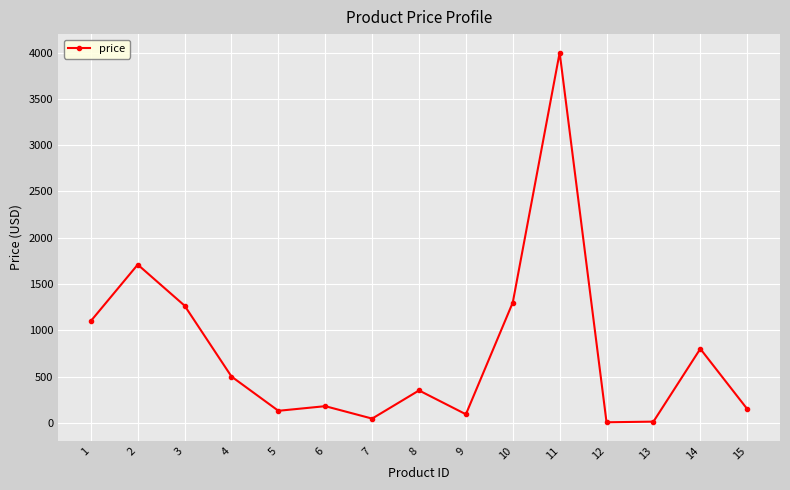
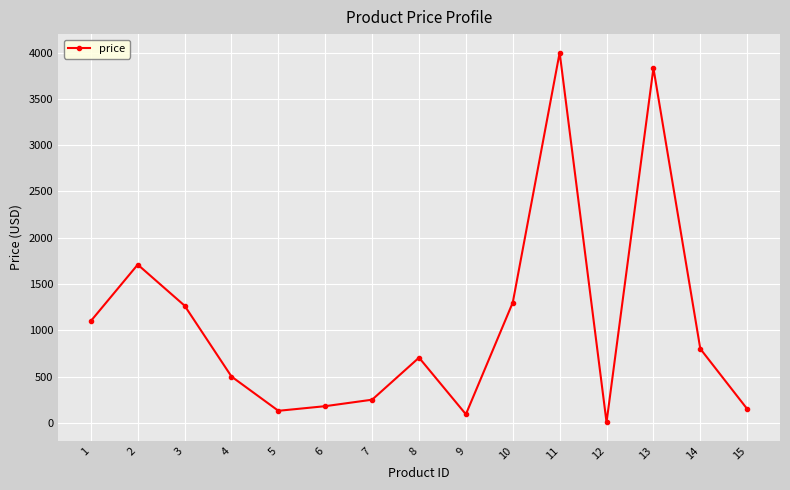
7: 0 -> 200
8: 300 -> 700
13: 0 -> 3800
